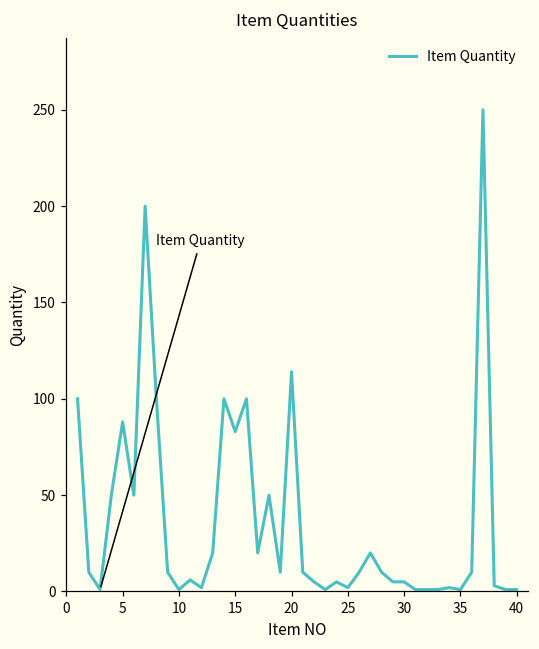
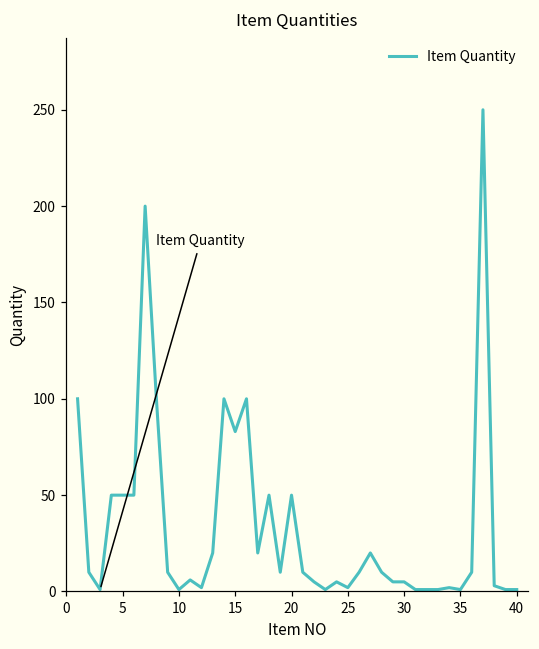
5: 88 -> 50
20: 114 -> 50
